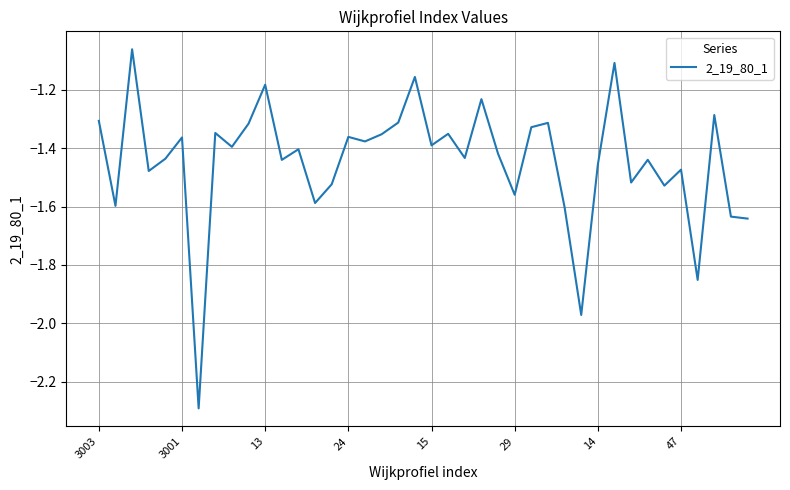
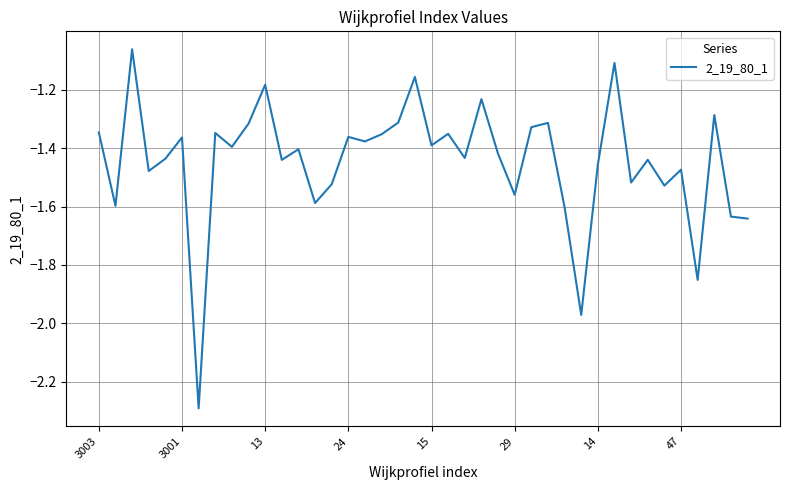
3003: -1.31 -> -1.35
